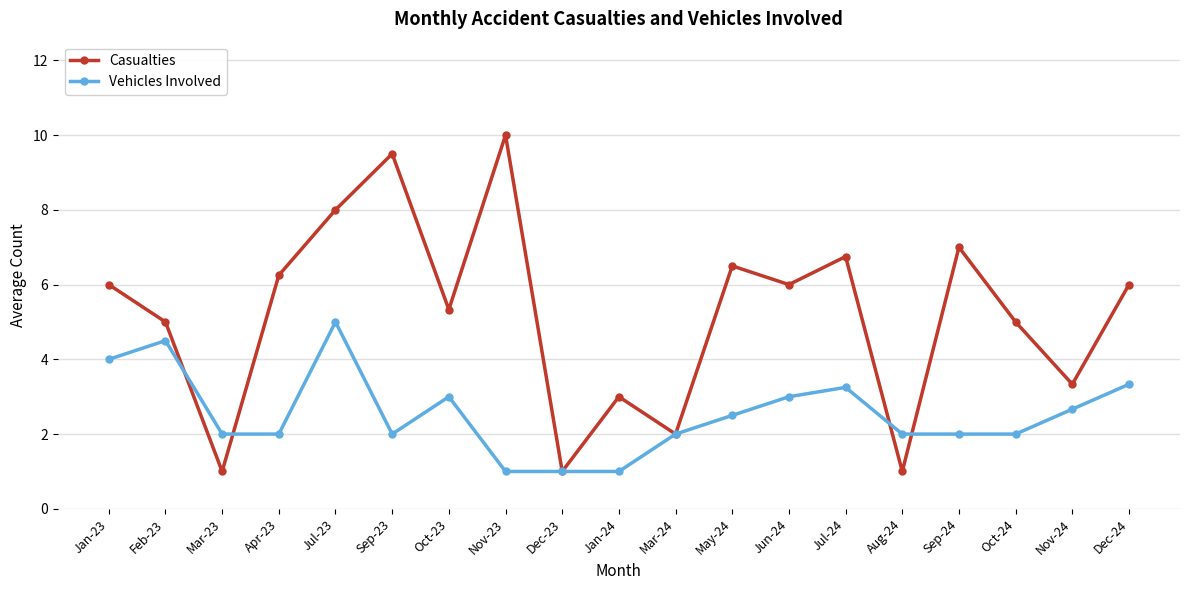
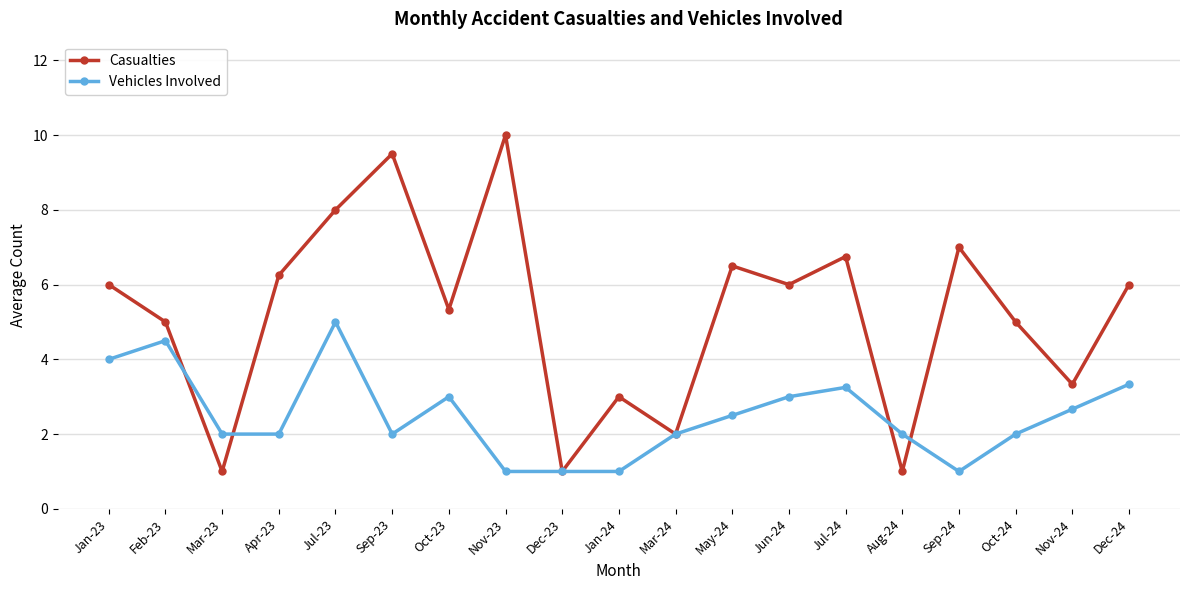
Vehicles Involved, Sep-24: 2 -> 1
